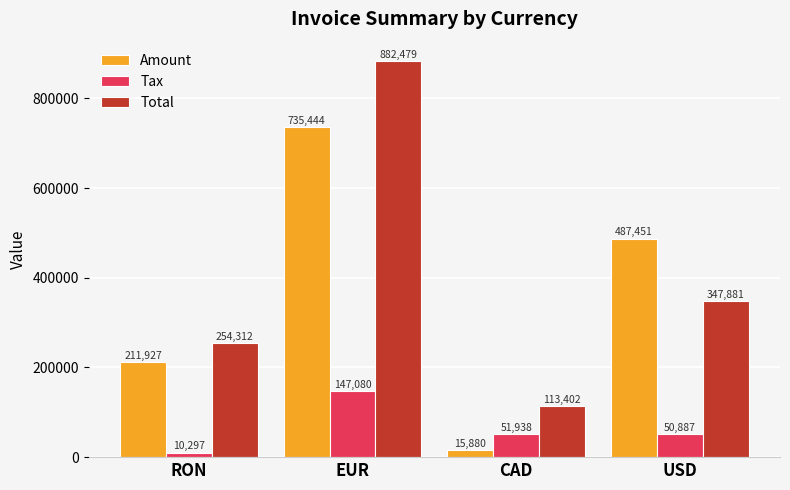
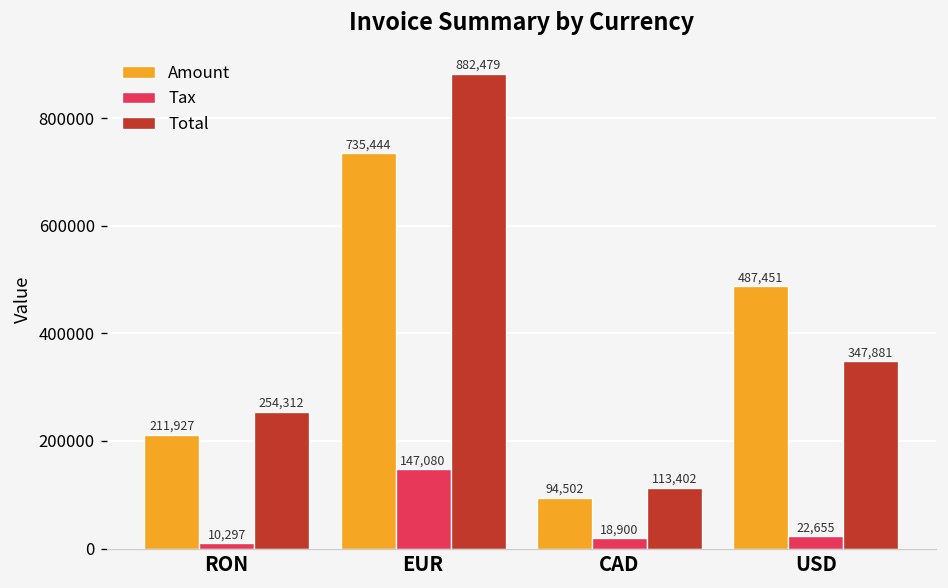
Amount, CAD: 15,880 -> 94,502
Tax, CAD: 51,938 -> 18,900
Tax, USD: 50,887 -> 22,655
